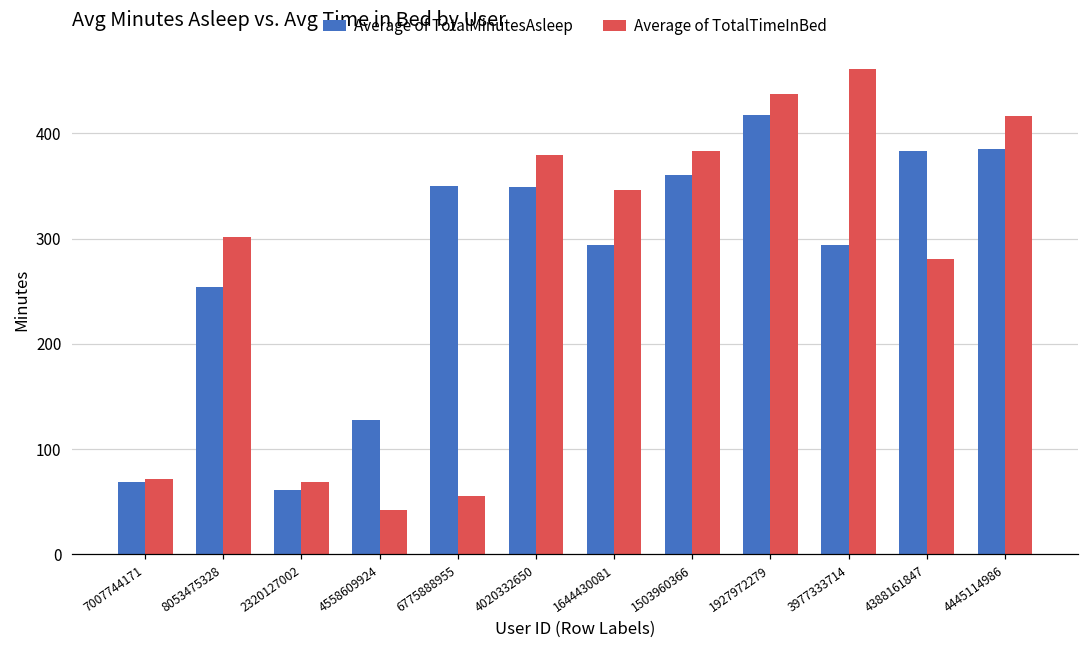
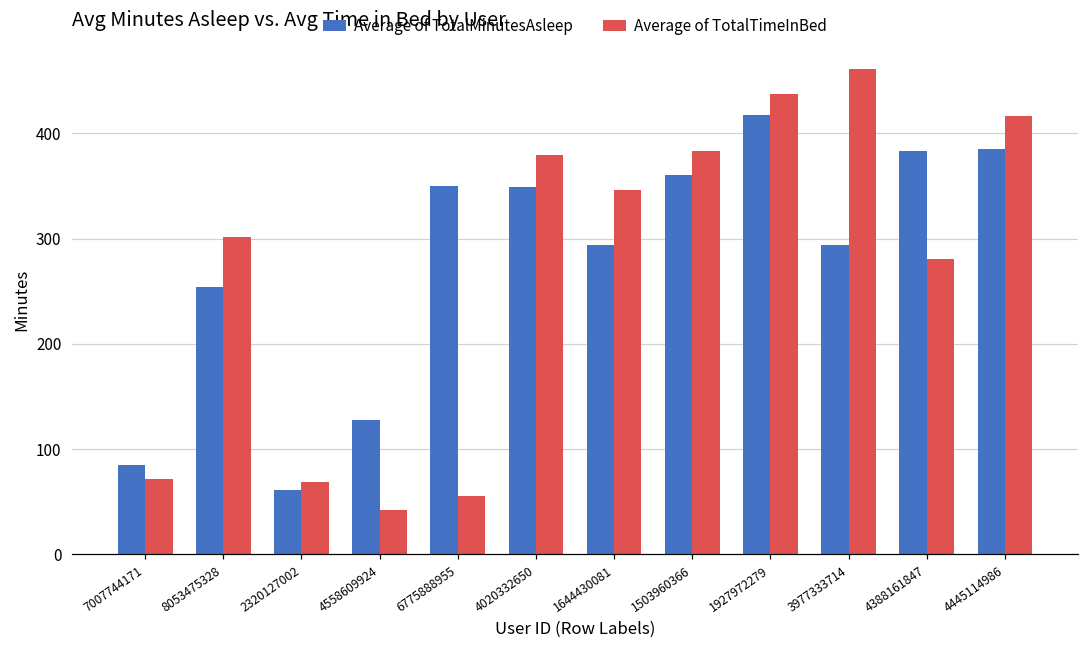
Average of TotalMinutesAsleep, 7007744171: 70 -> 80
